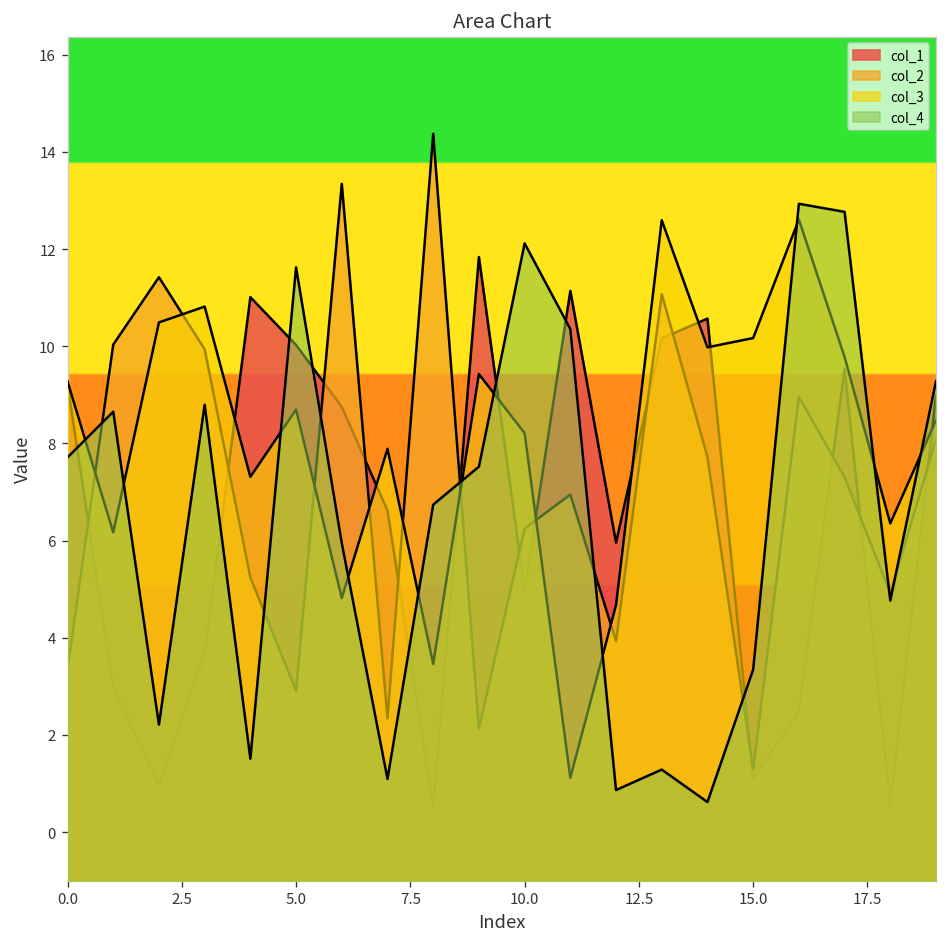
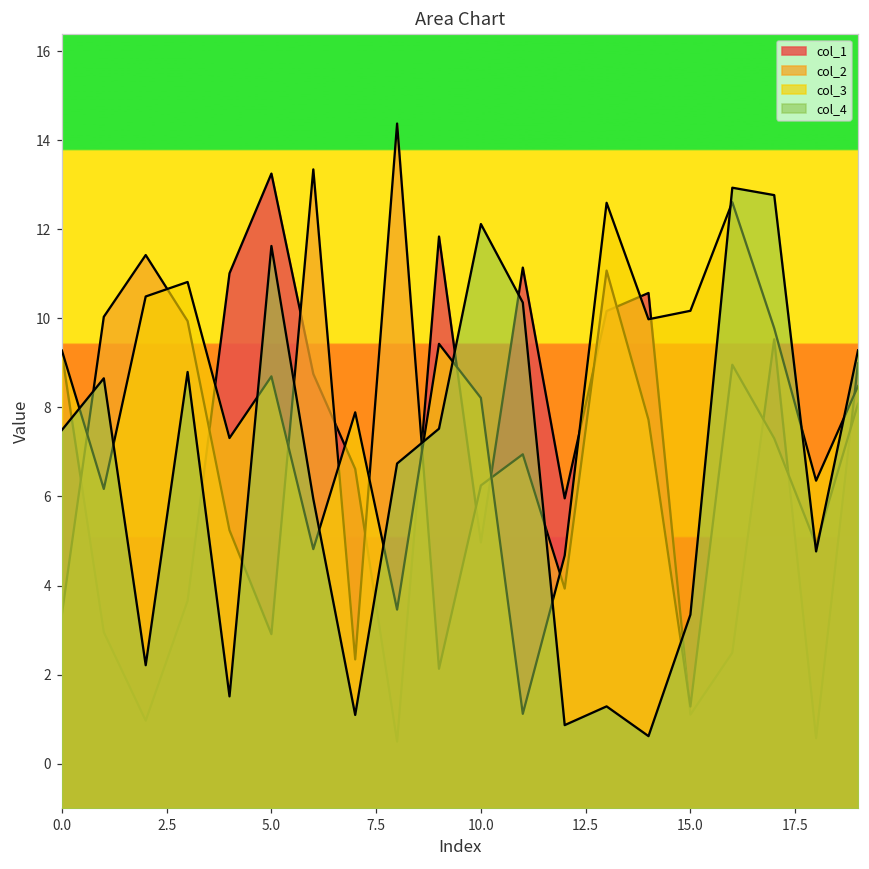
col_4, 0.0: 7.7 -> 7.5
col_1, 5.0: 10.0 -> 13.2
